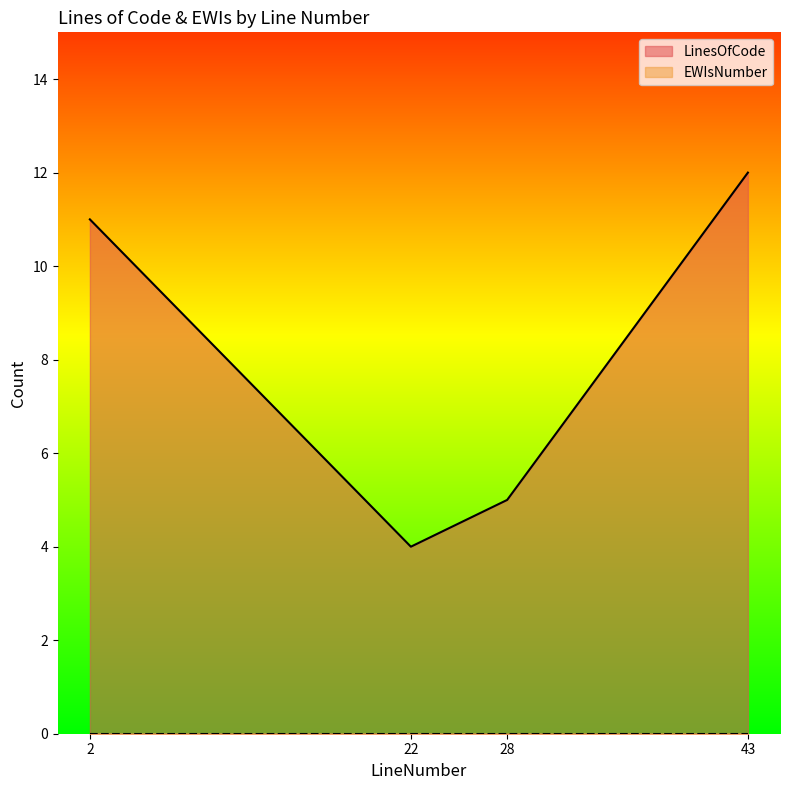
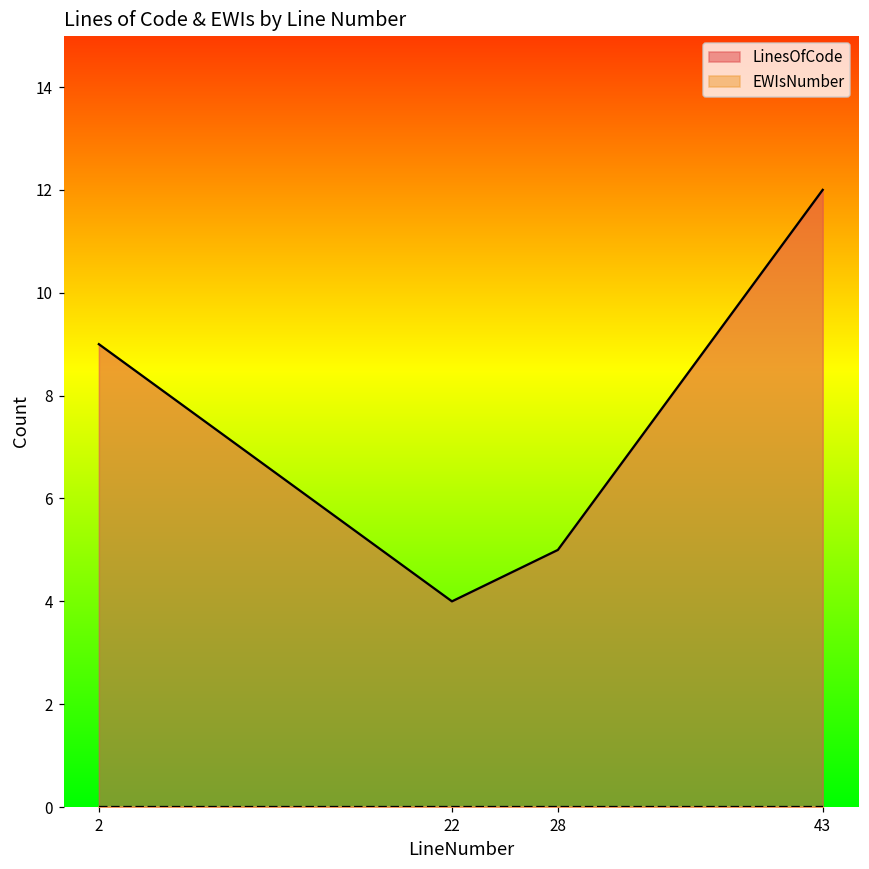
LinesOfCode, 2: 11 -> 9
